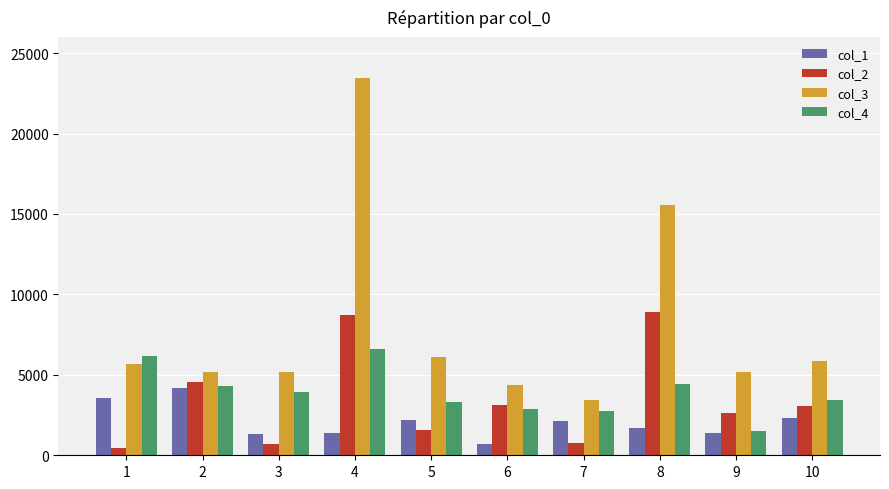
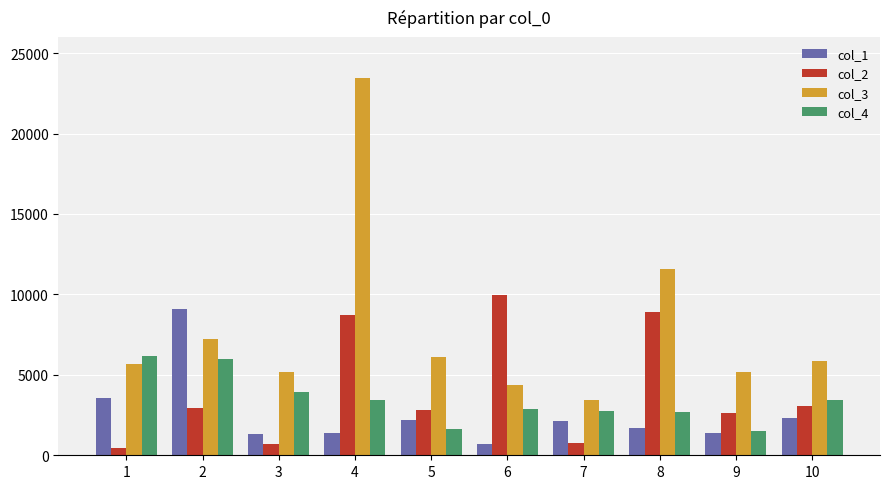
col_1, 2: 4200 -> 9100
col_2, 2: 4500 -> 2900
col_3, 2: 5200 -> 7200
col_4, 2: 4300 -> 6000
col_4, 4: 6600 -> 3400
col_2, 5: 1600 -> 2800
col_4, 5: 3300 -> 1600
col_2, 6: 3100 -> 9900
col_3, 8: 15600 -> 11600
col_4, 8: 4400 -> 2700
